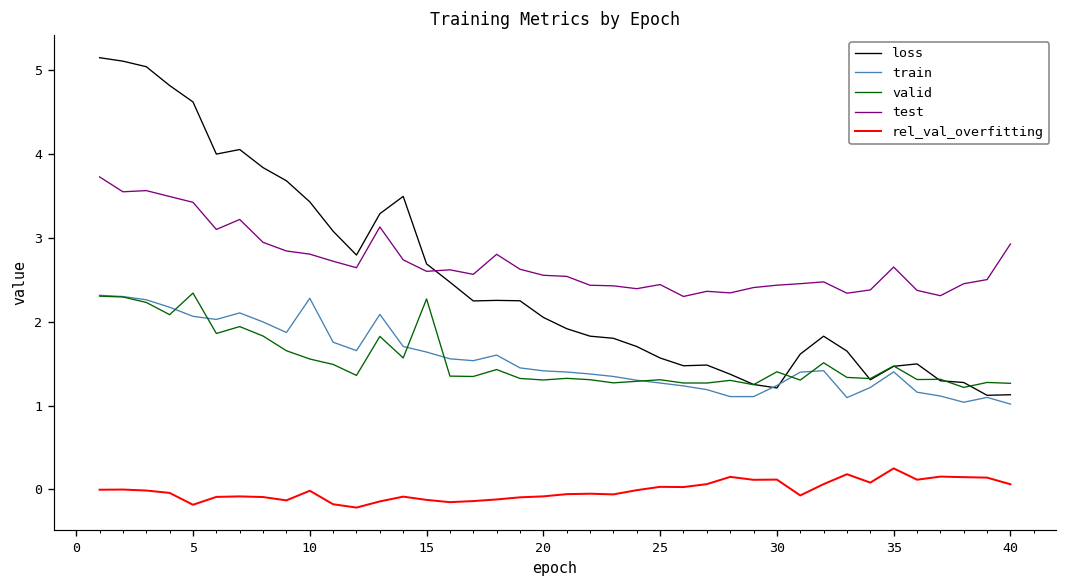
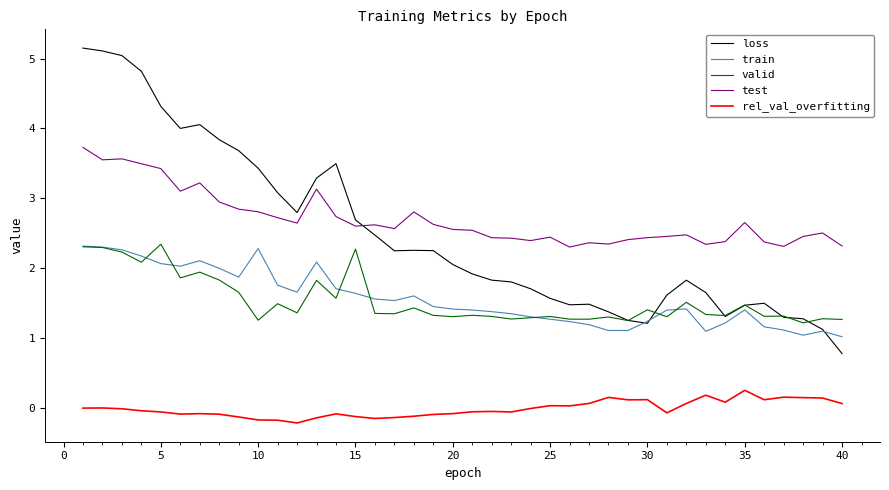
loss, 5: 4.6 -> 4.3
rel_val_overfitting, 5: -0.2 -> -0.1
valid, 10: 1.6 -> 1.3
rel_val_overfitting, 10: 0.0 -> -0.2
loss, 40: 1.1 -> 0.8
test, 40: 2.9 -> 2.3
